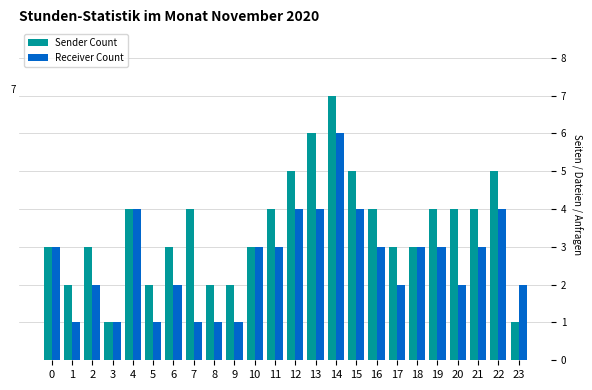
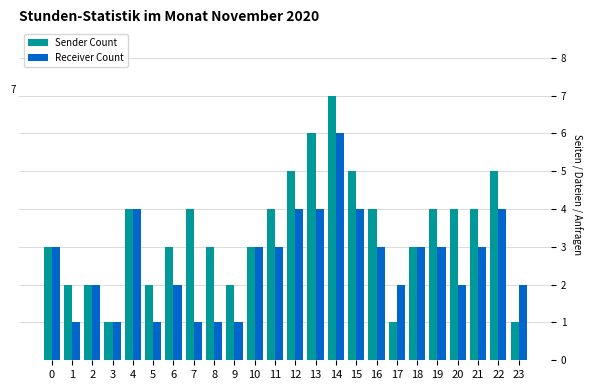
Sender Count, 2: 3 -> 2
Sender Count, 8: 2 -> 3
Sender Count, 17: 3 -> 1
